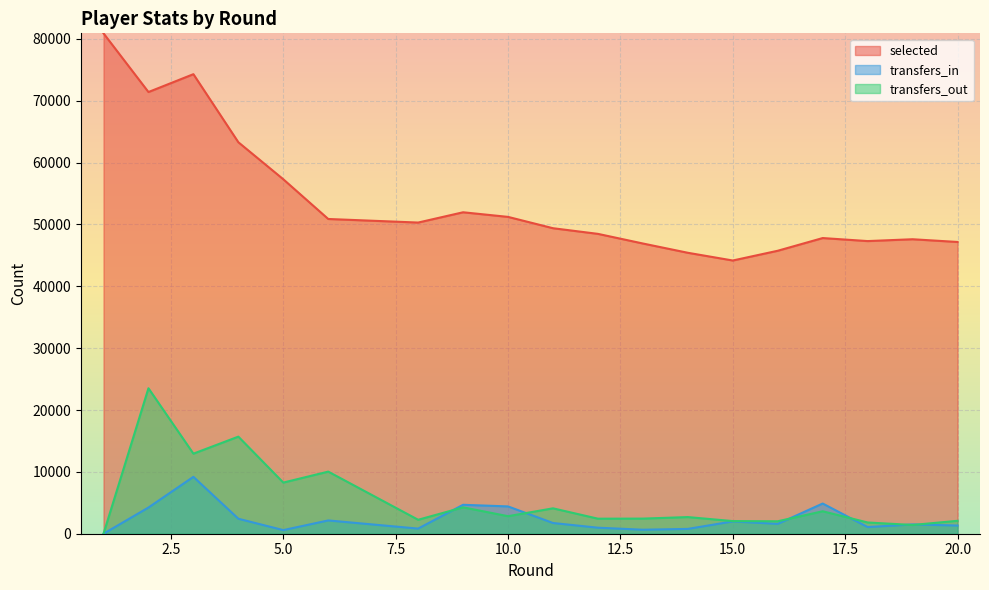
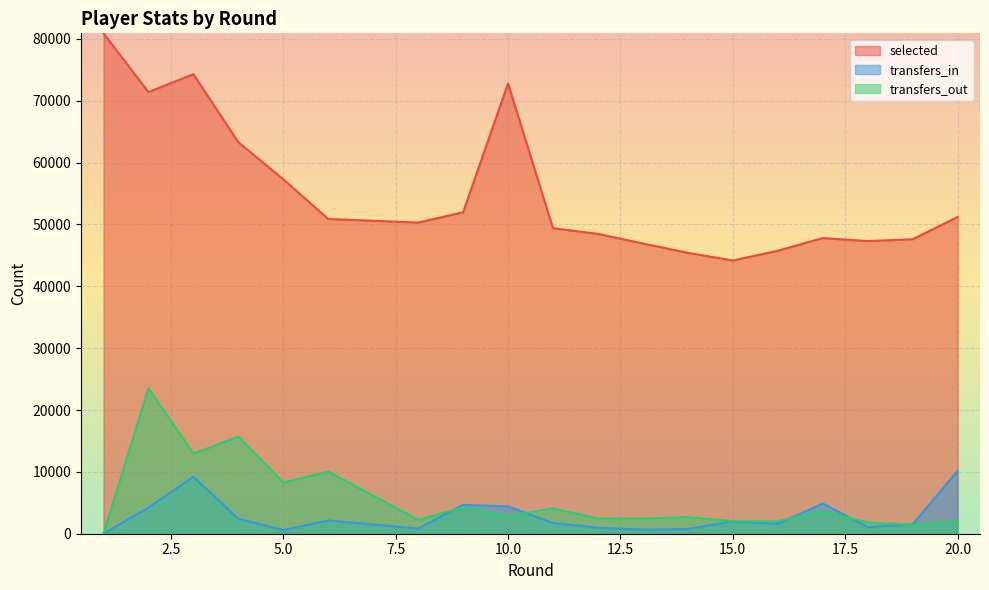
selected, 10.0: 51000 -> 73000
selected, 20.0: 47000 -> 51000
transfers_in, 20.0: 1000 -> 10000
